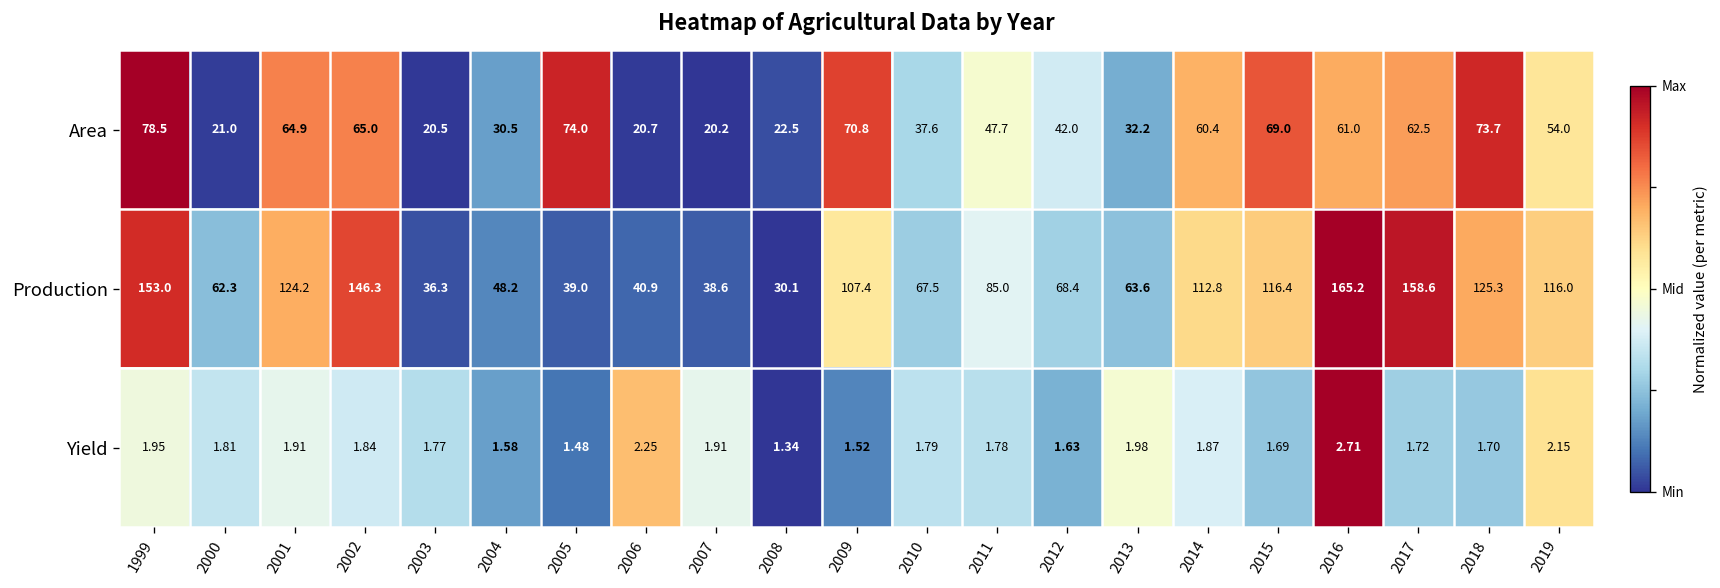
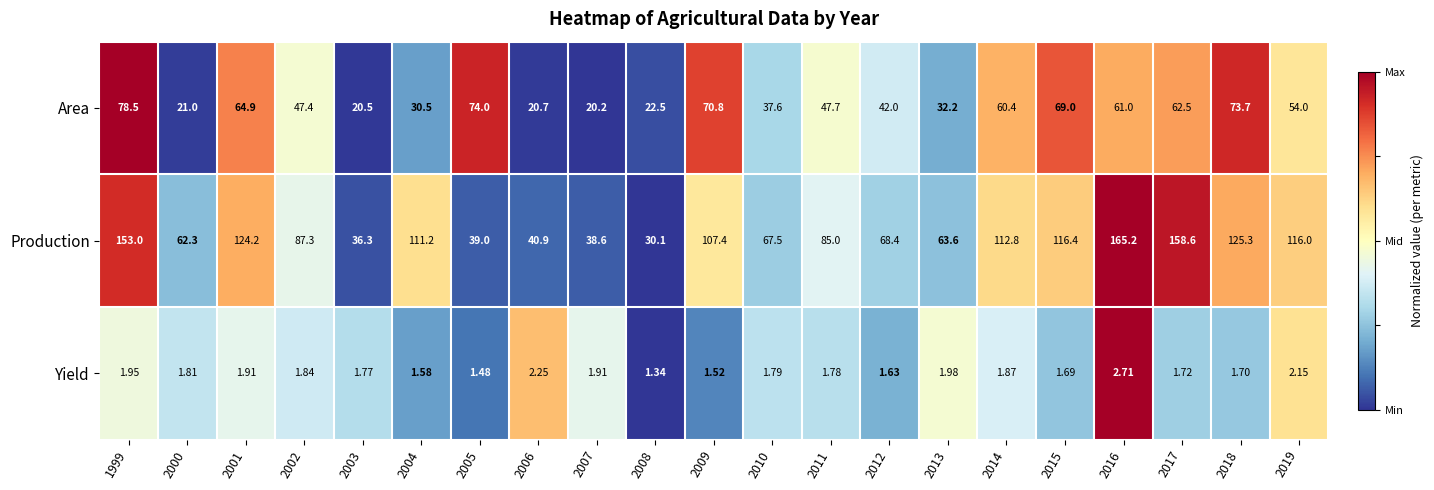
Area, 2002: 65.0 -> 47.4
Production, 2002: 146.3 -> 87.3
Production, 2004: 48.2 -> 111.2
